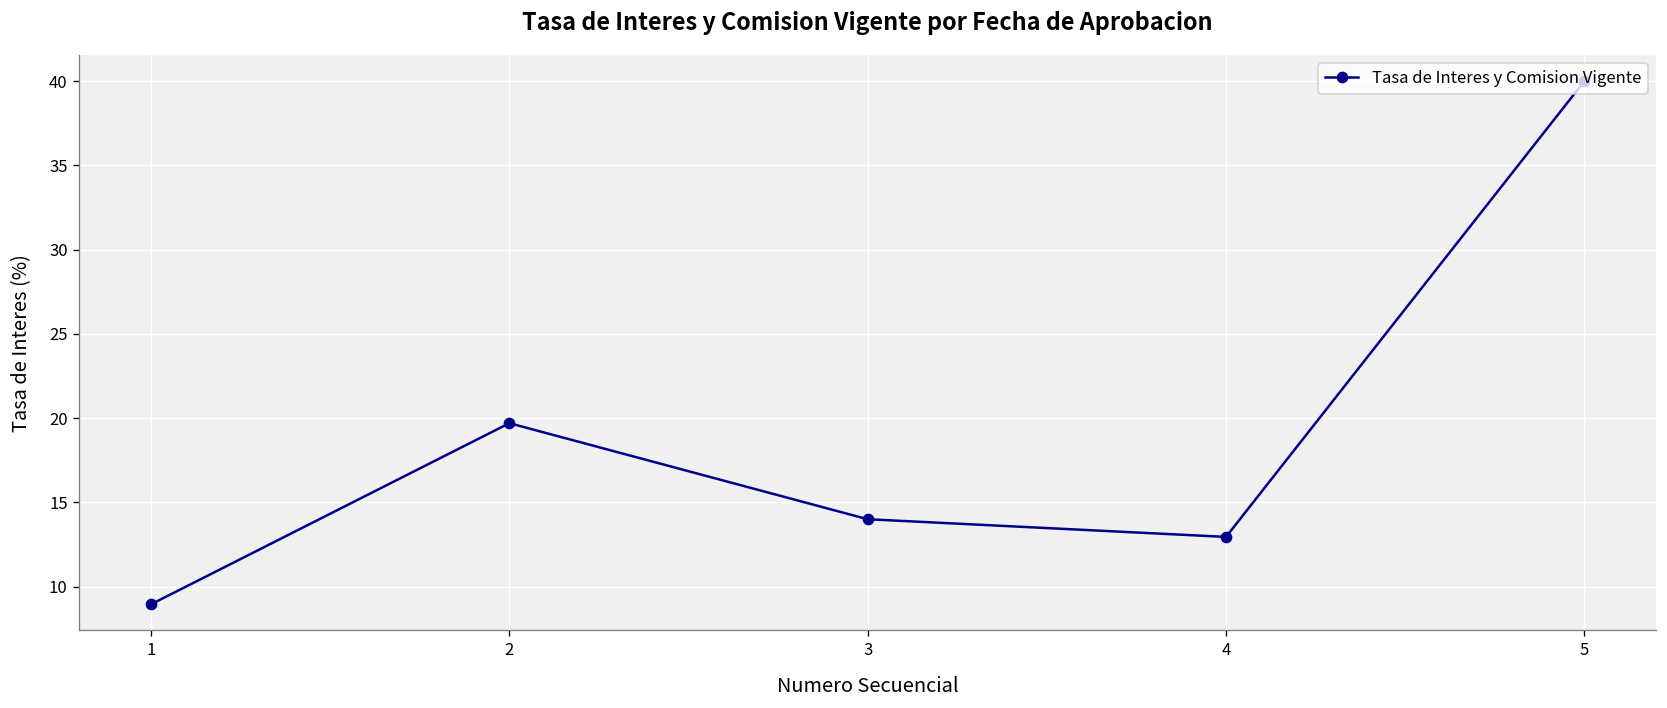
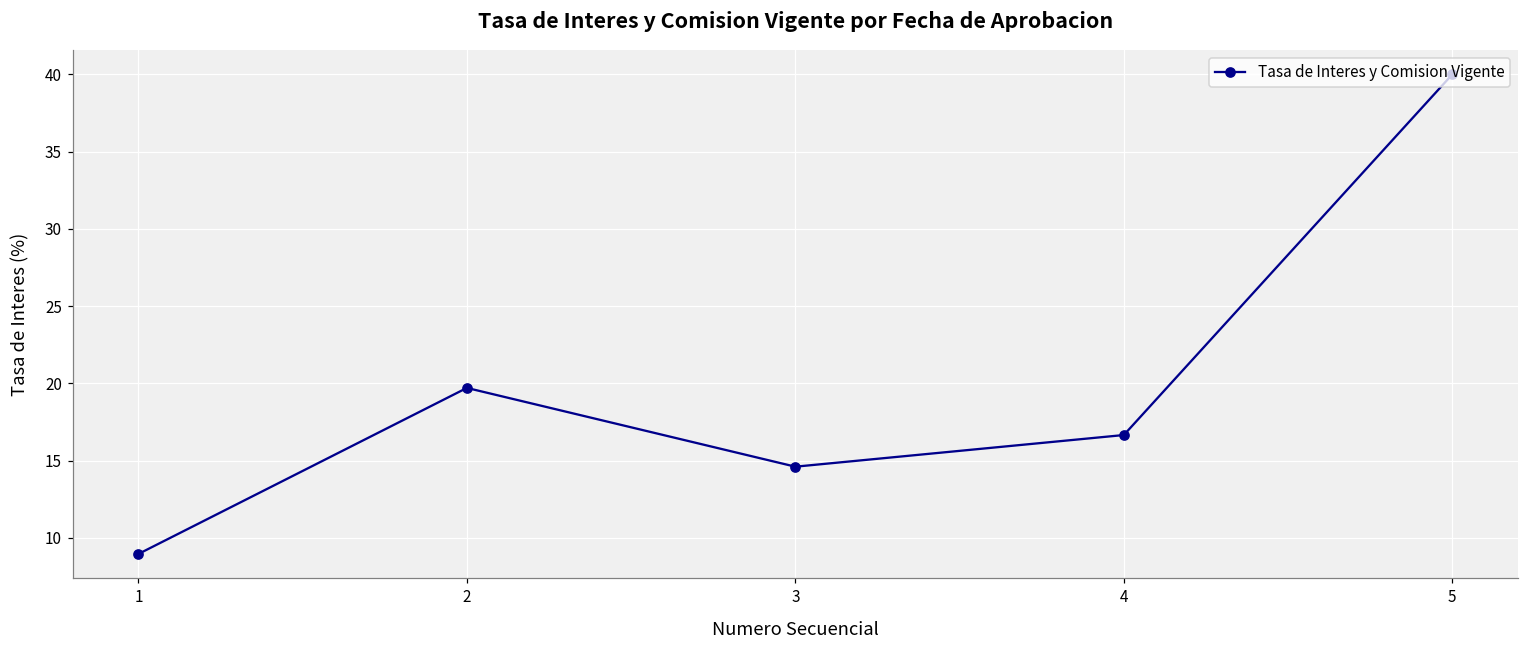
3: 14.0 -> 14.6
4: 13.0 -> 16.7
